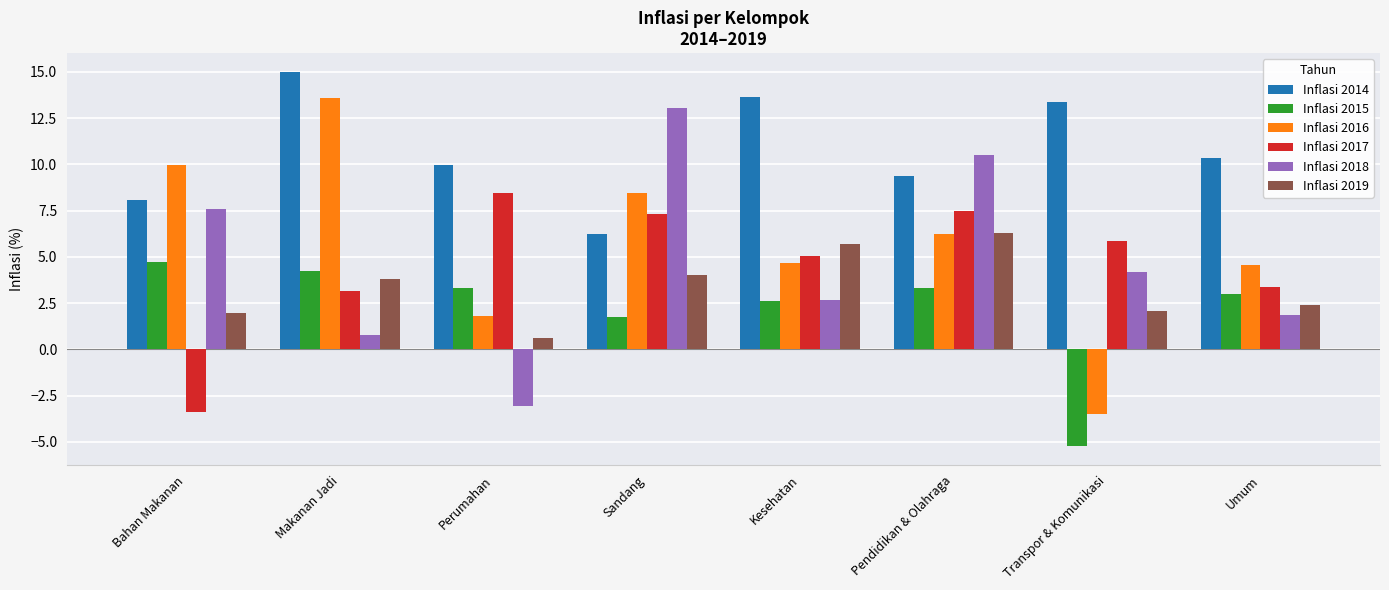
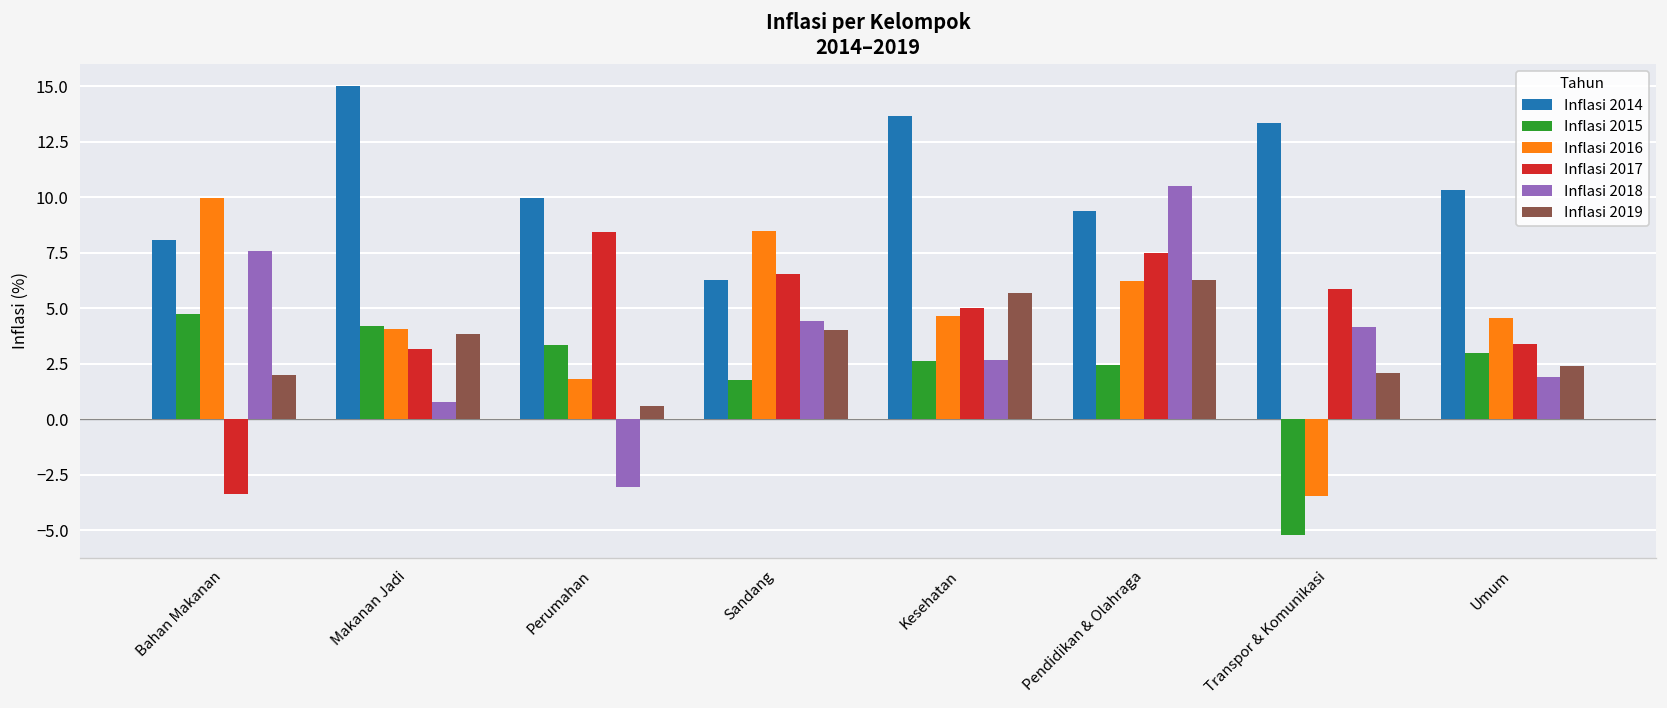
Inflasi 2016, Makanan Jadi: 13.6 -> 4.1
Inflasi 2017, Sandang: 7.3 -> 6.5
Inflasi 2018, Sandang: 13.1 -> 4.4
Inflasi 2015, Pendidikan & Olahraga: 3.3 -> 2.4
